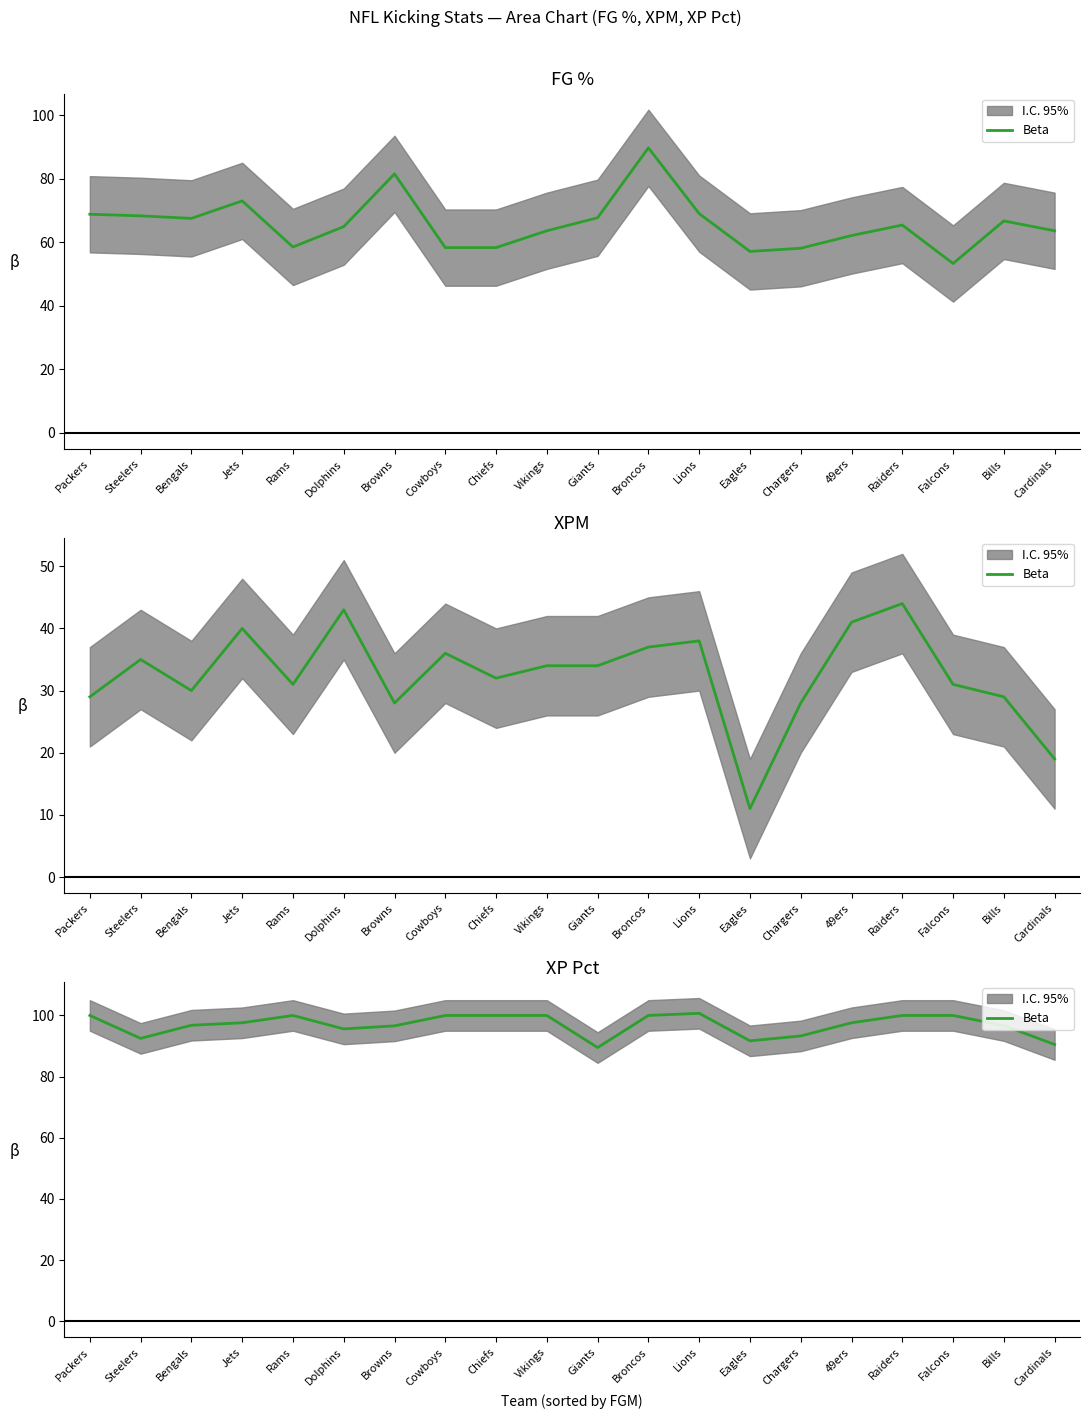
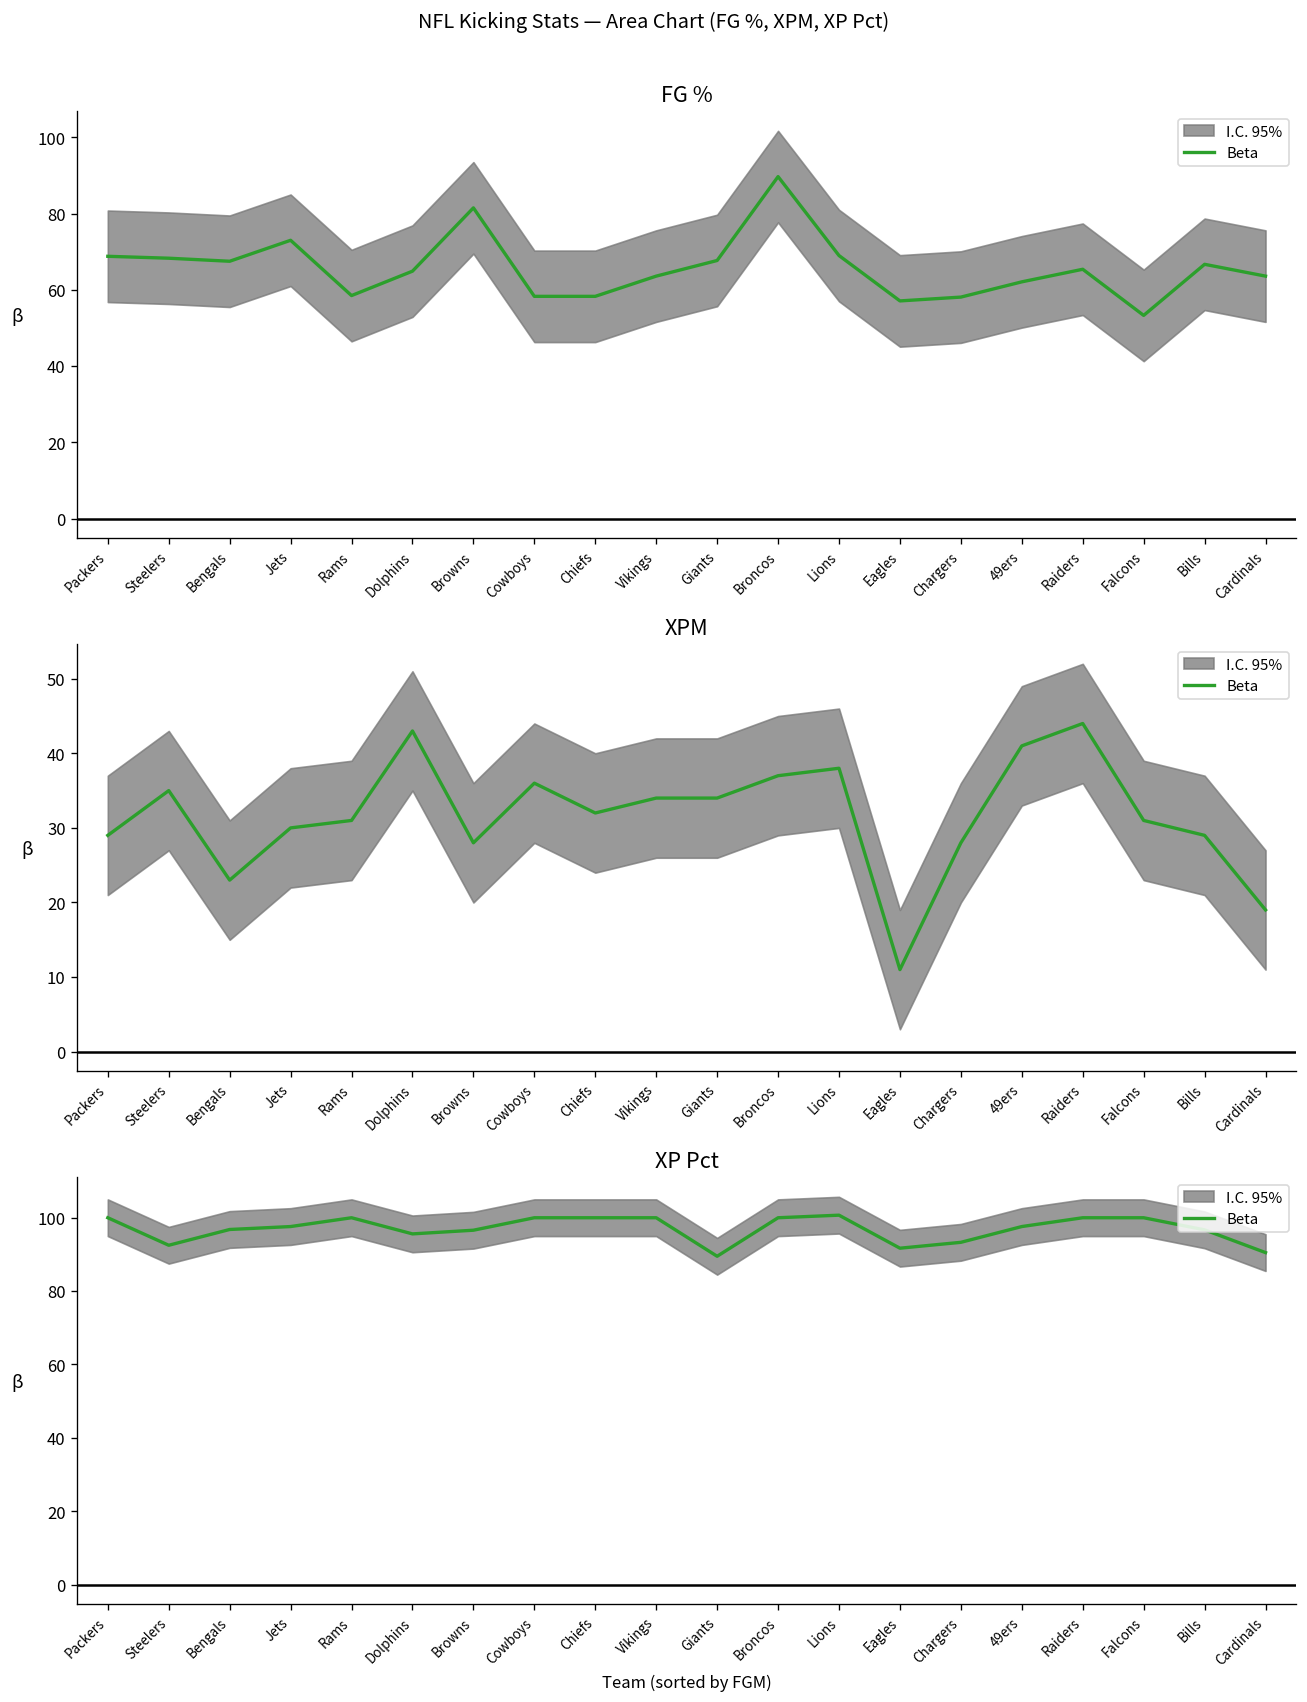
XPM, Beta, Bengals: 30 -> 23
XPM, Beta, Jets: 40 -> 30
